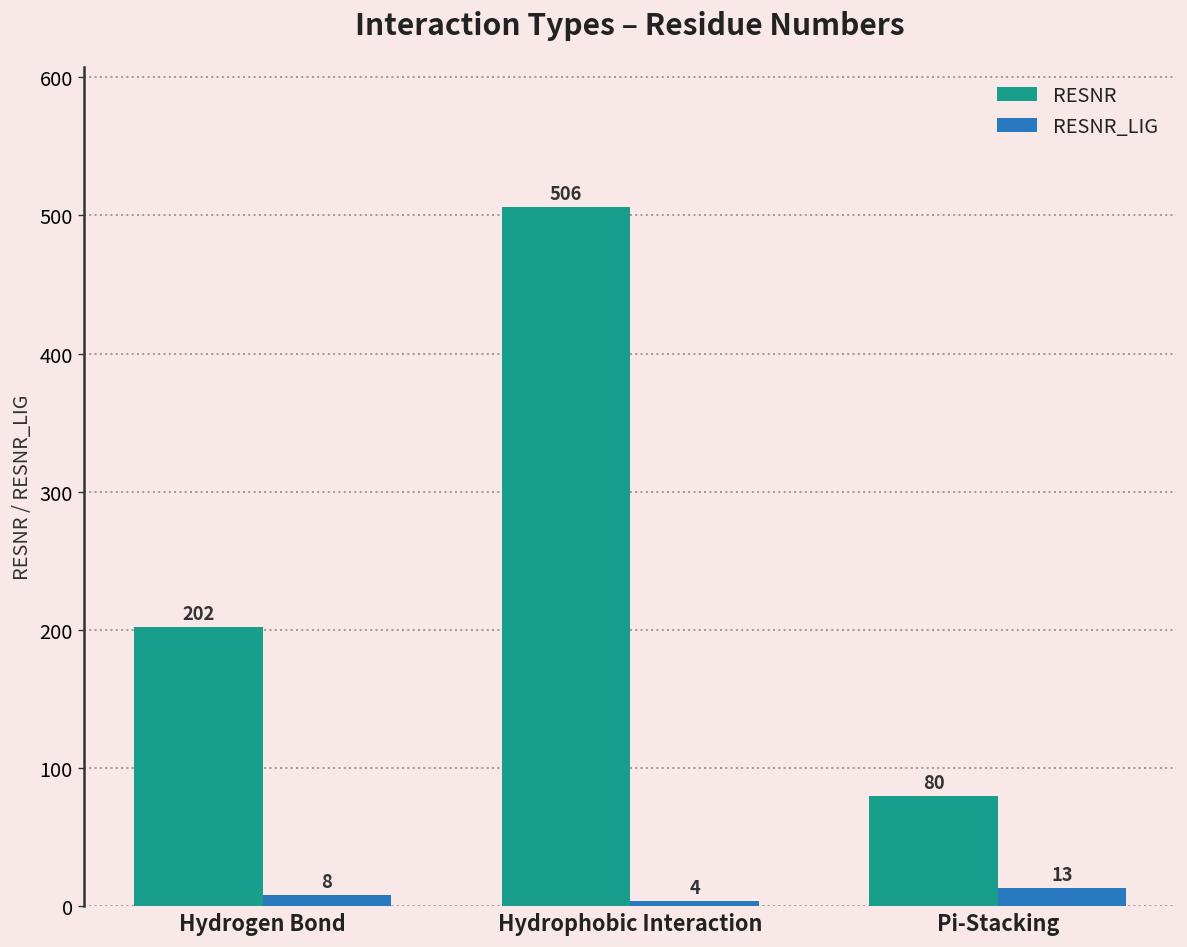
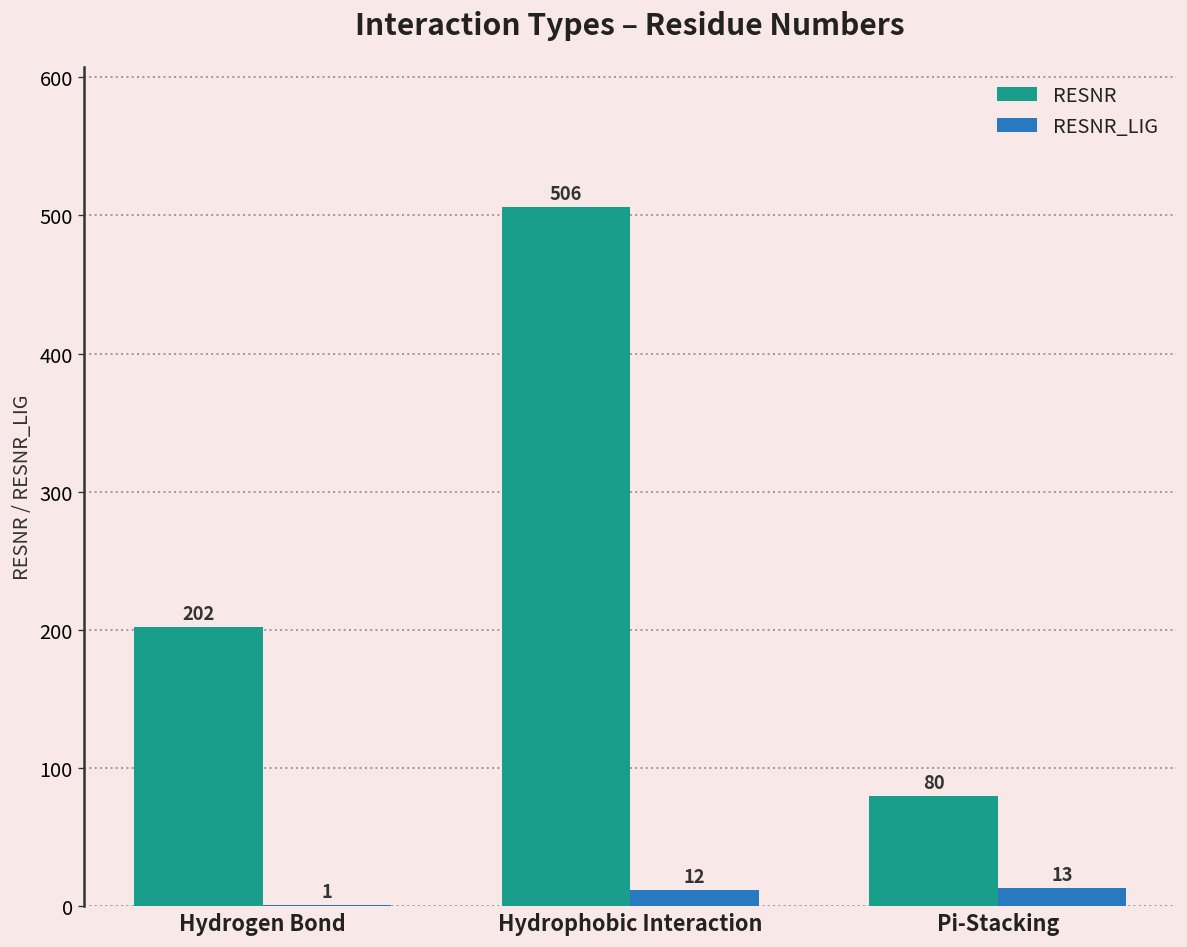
RESNR_LIG, Hydrogen Bond: 8 -> 1
RESNR_LIG, Hydrophobic Interaction: 4 -> 12
